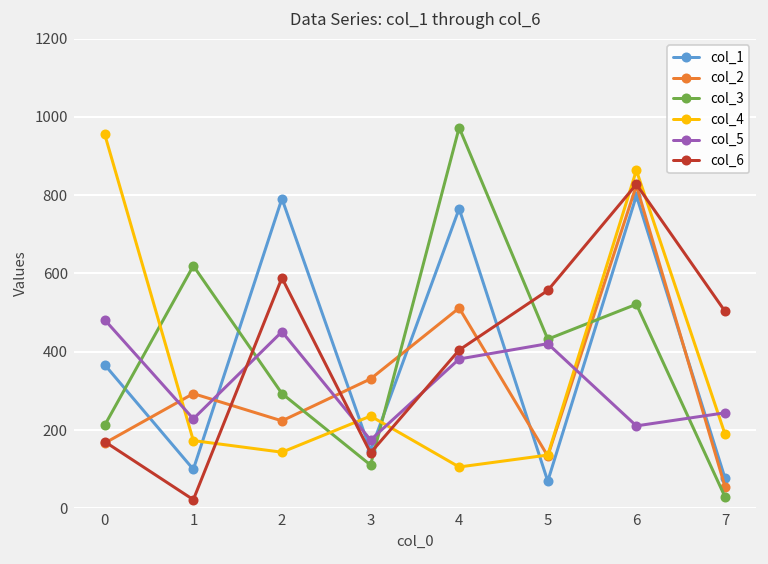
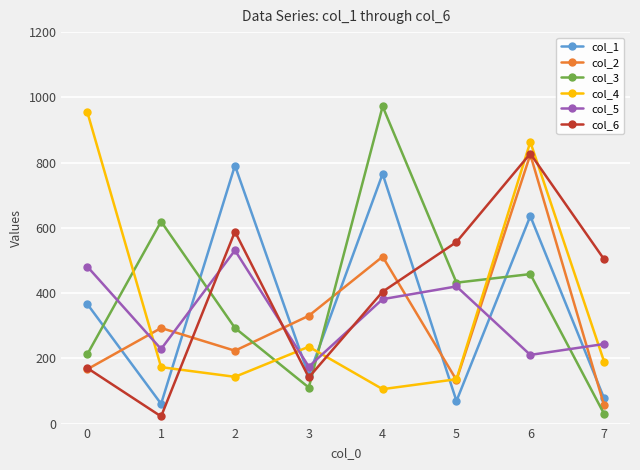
col_1, 1: 100 -> 60
col_5, 2: 450 -> 530
col_1, 6: 800 -> 640
col_3, 6: 520 -> 460
